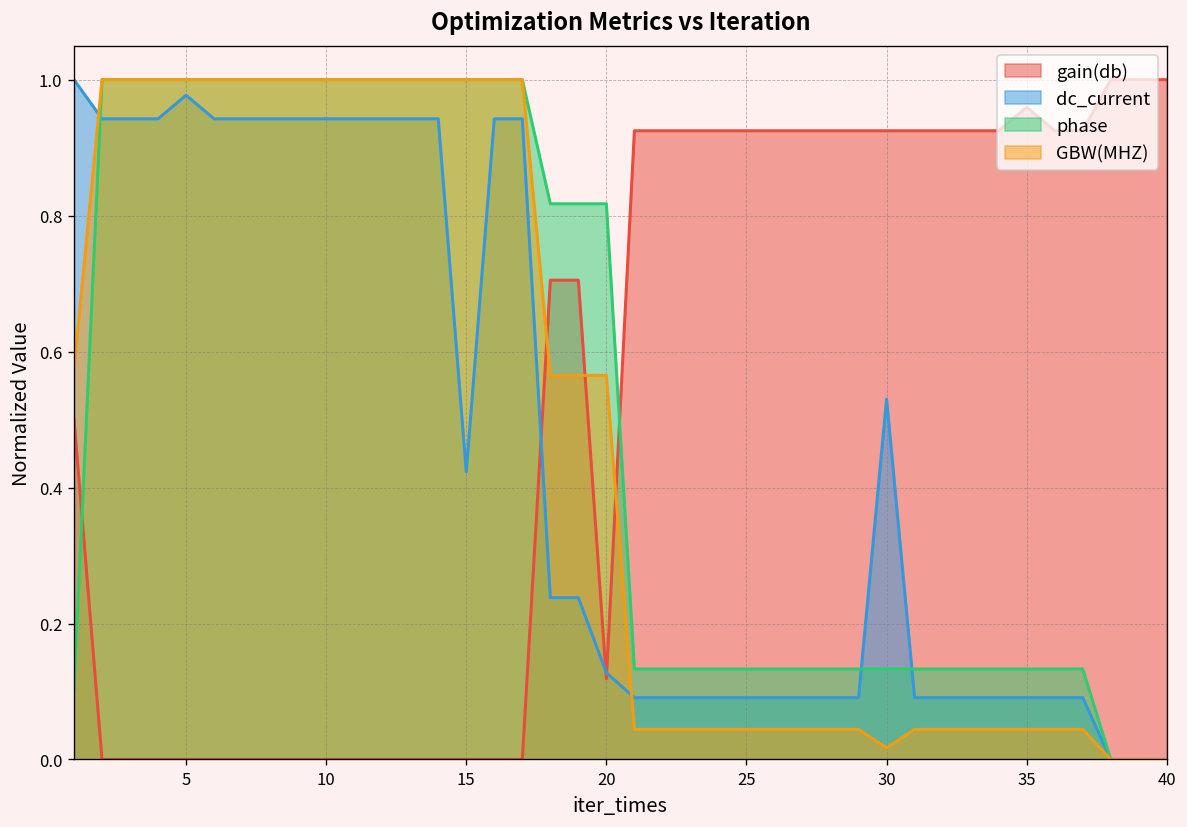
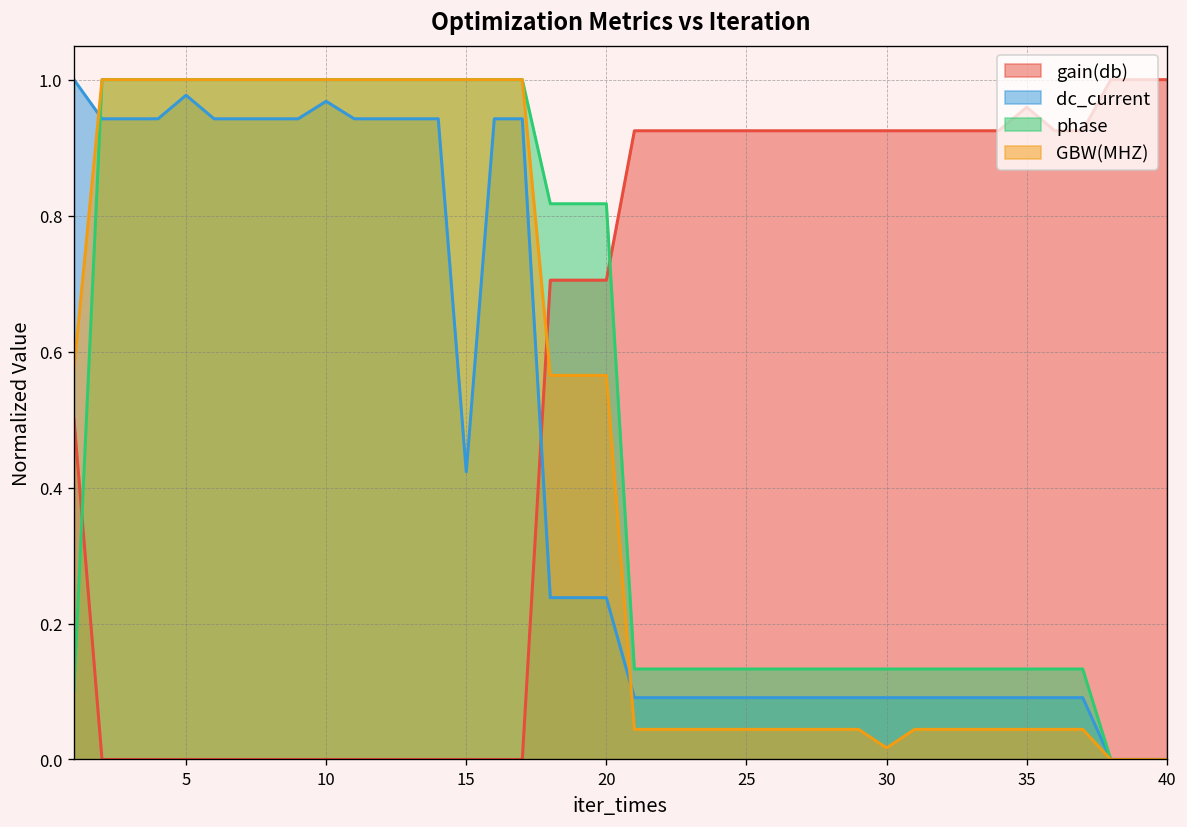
dc_current, 10: 0.94 -> 0.97
gain(db), 20: 0.12 -> 0.71
dc_current, 20: 0.13 -> 0.24
dc_current, 30: 0.53 -> 0.09
